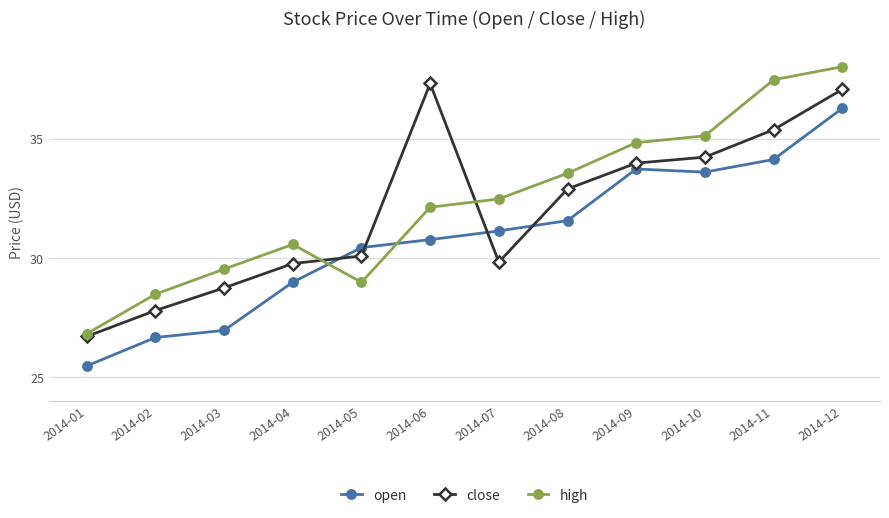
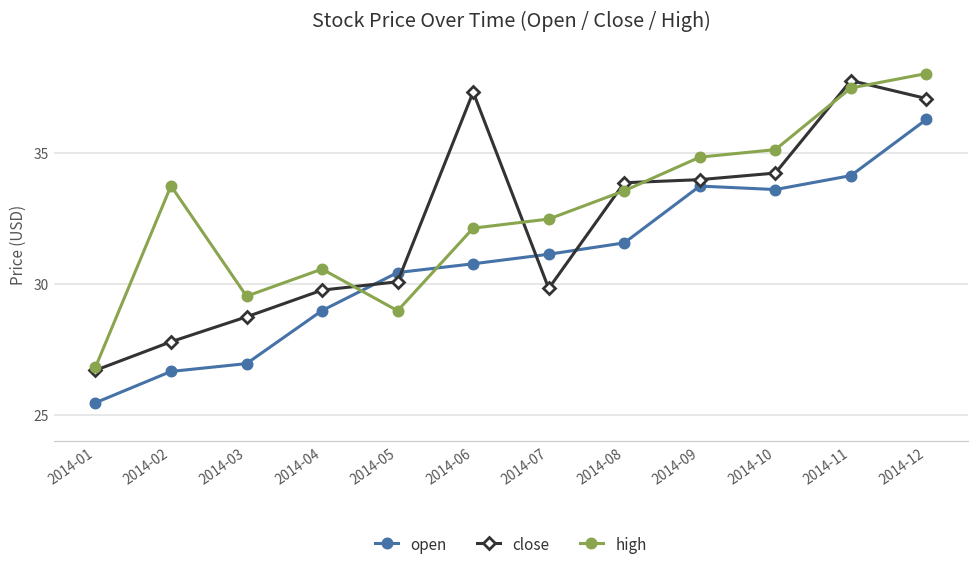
high, 2014-02: 28.5 -> 33.7
close, 2014-08: 32.9 -> 33.9
close, 2014-11: 35.4 -> 37.8
